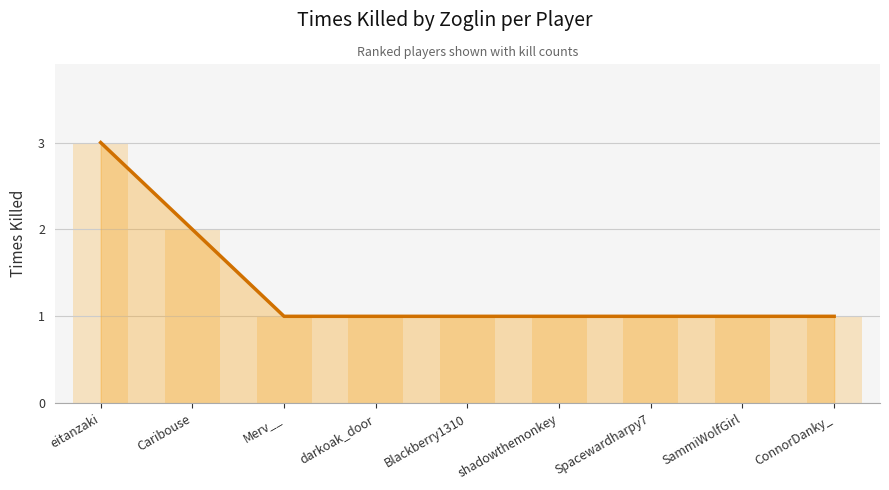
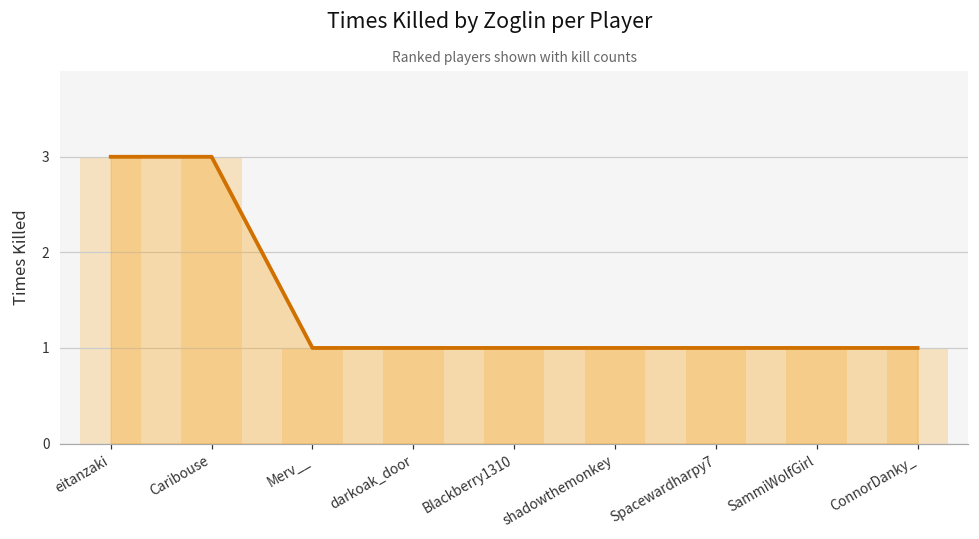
Caribouse: 2 -> 3
